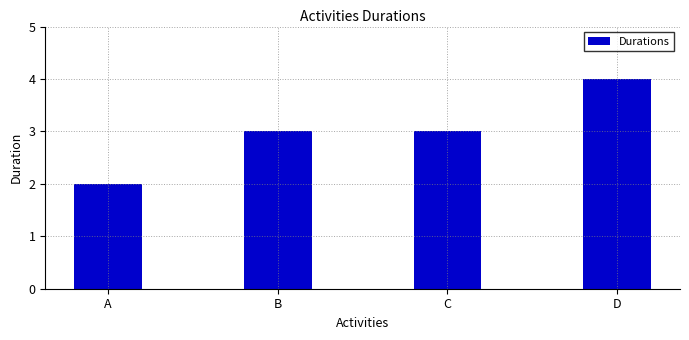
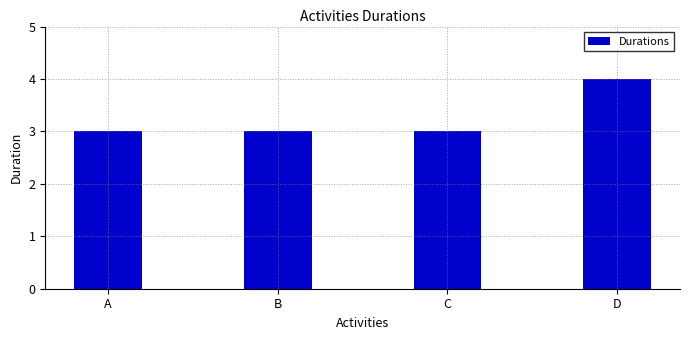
A: 2 -> 3
